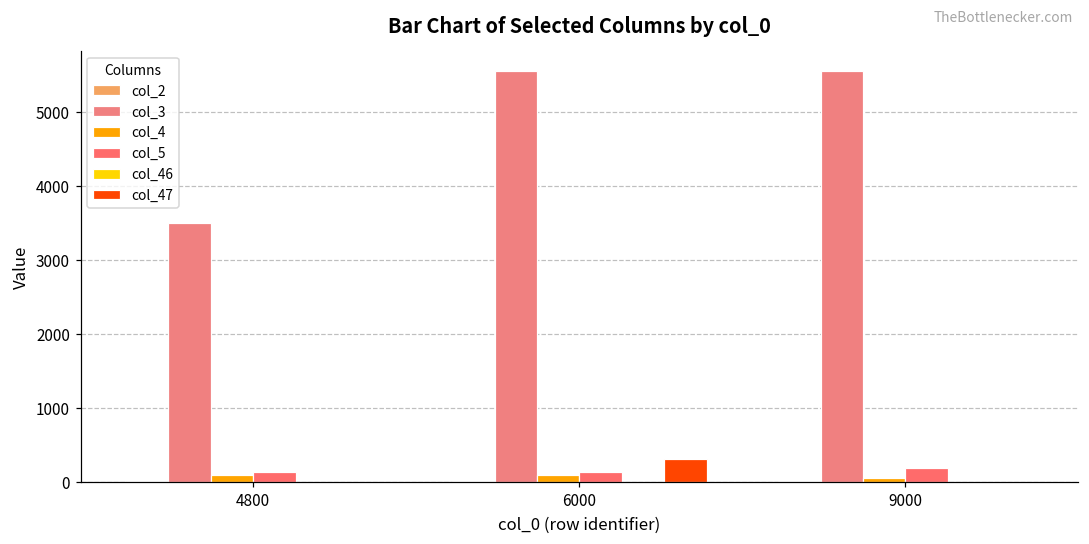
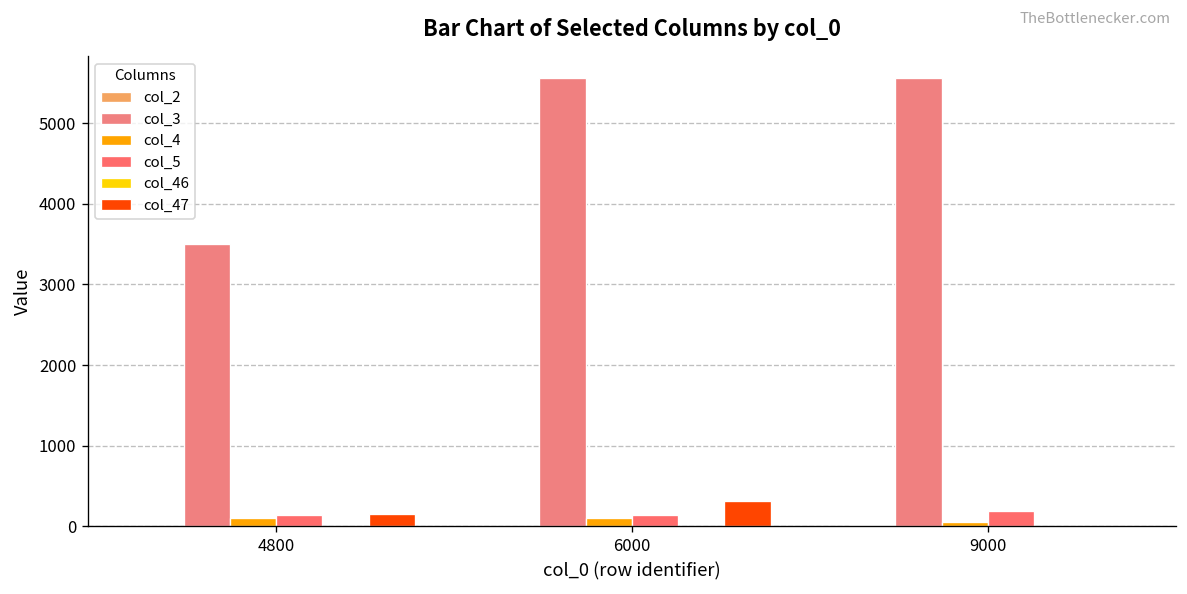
col_47, 4800: 0 -> 200
